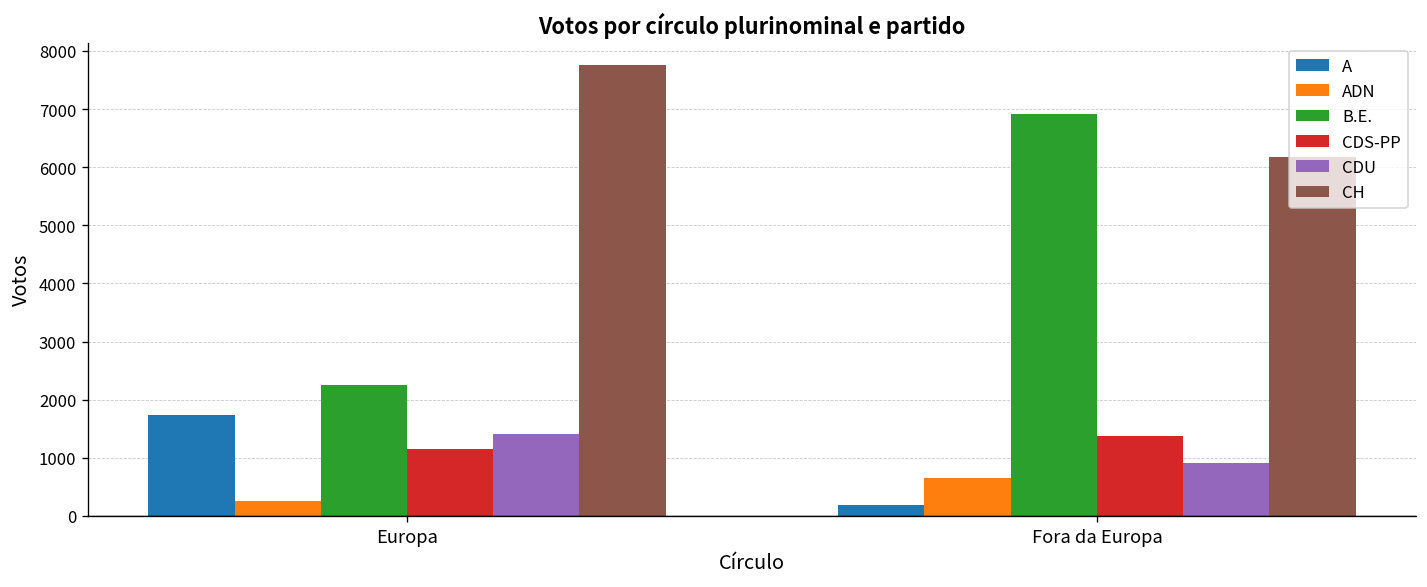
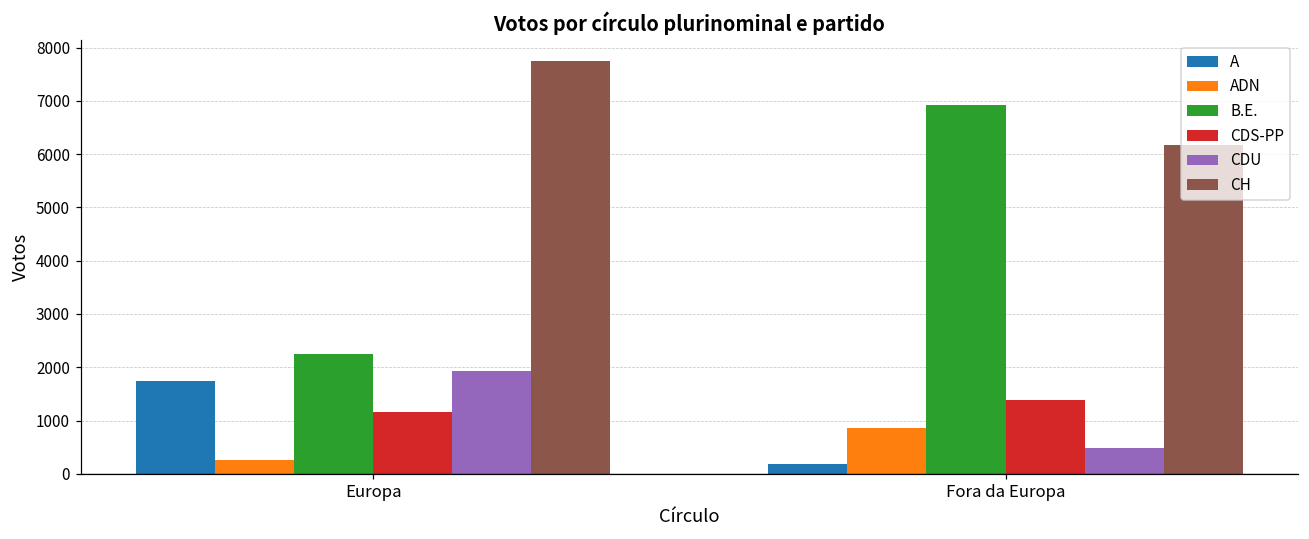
CDU, Europa: 1400 -> 1900
ADN, Fora da Europa: 600 -> 900
CDU, Fora da Europa: 900 -> 500
